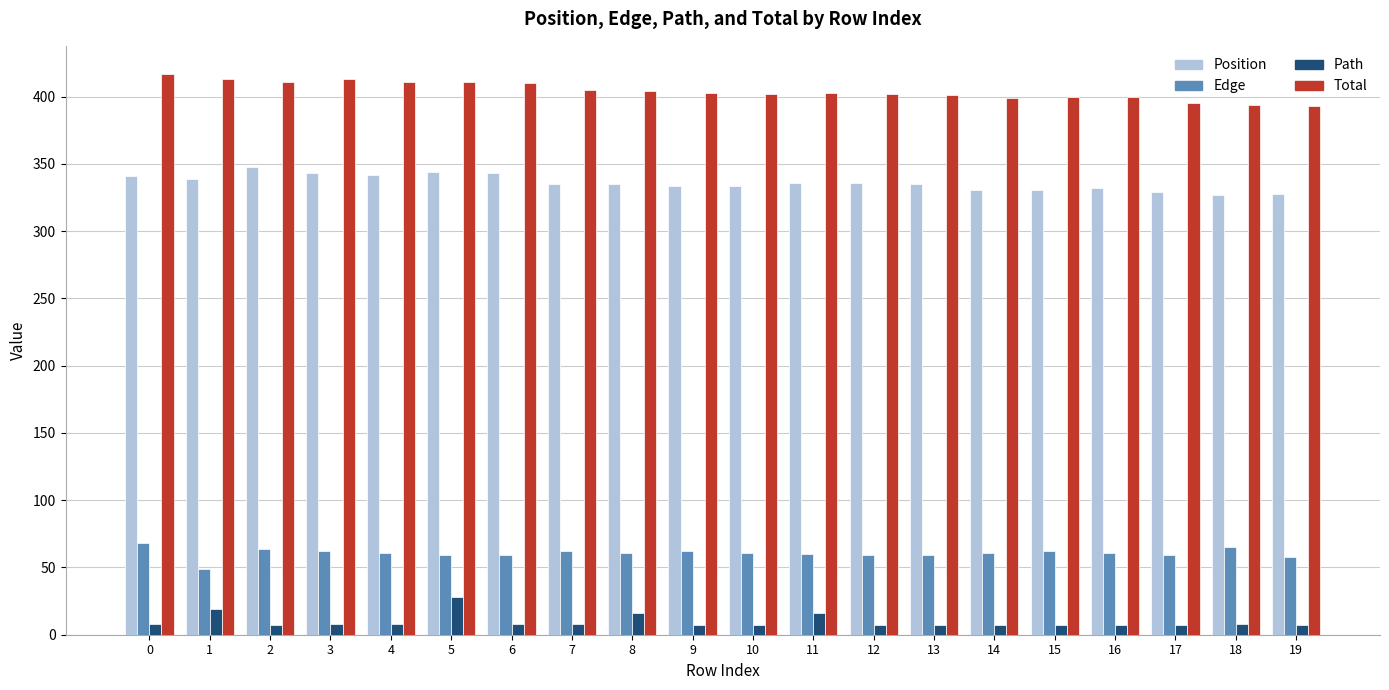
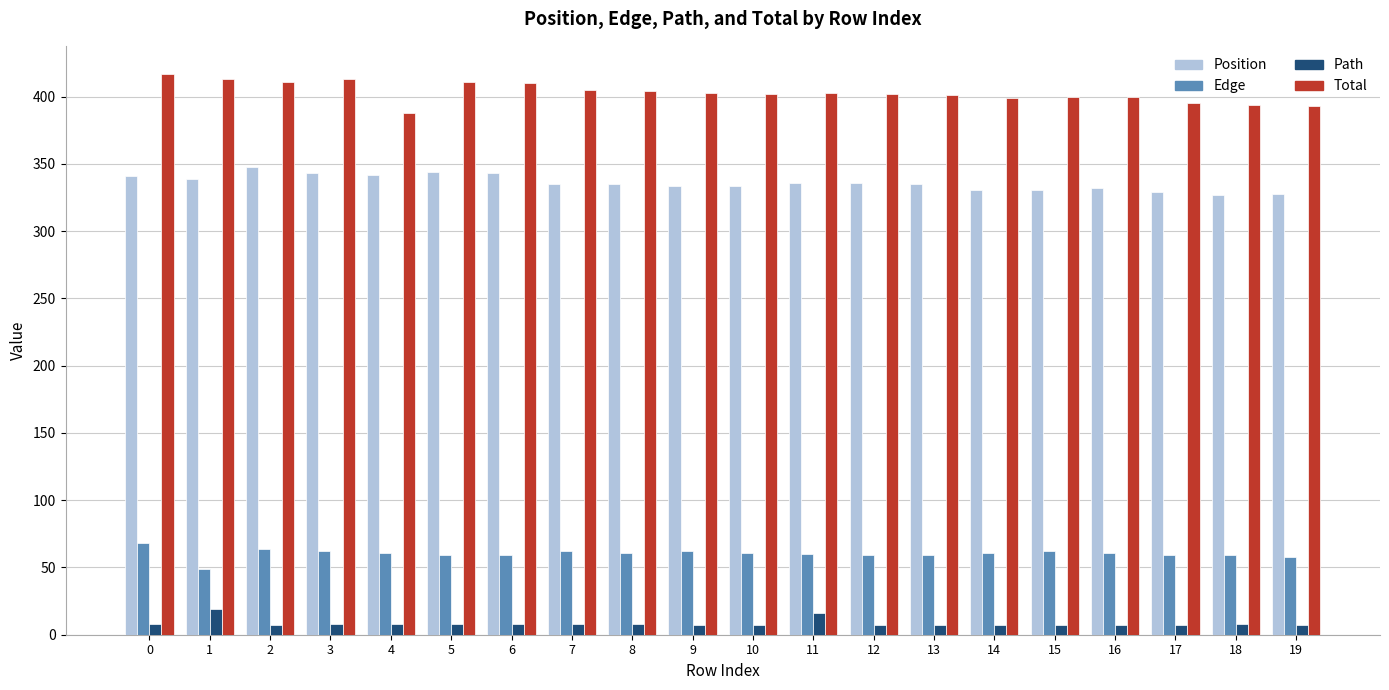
Total, 4: 411 -> 388
Path, 5: 28 -> 8
Path, 8: 16 -> 8
Edge, 18: 65 -> 59
